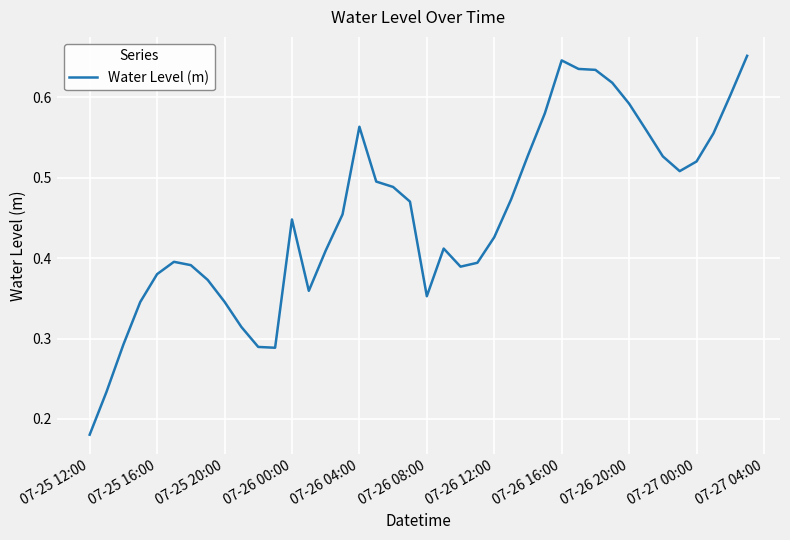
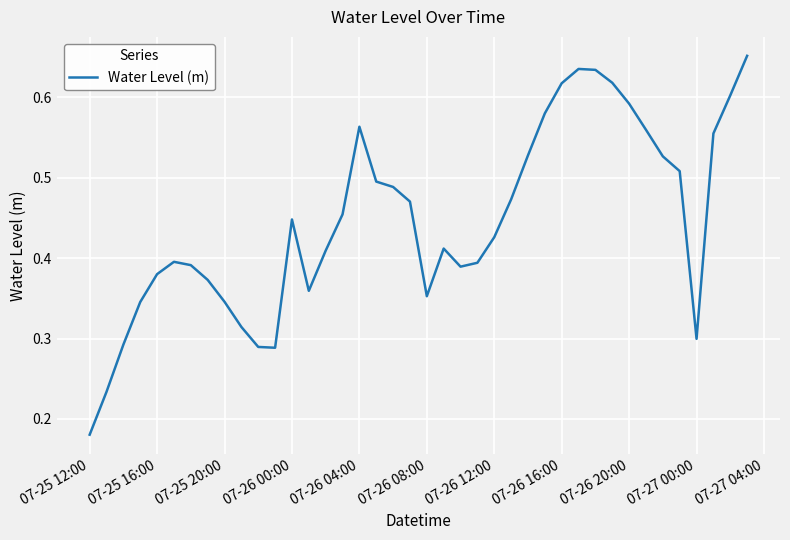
07-26 16:00: 0.65 -> 0.62
07-27 00:00: 0.52 -> 0.30
